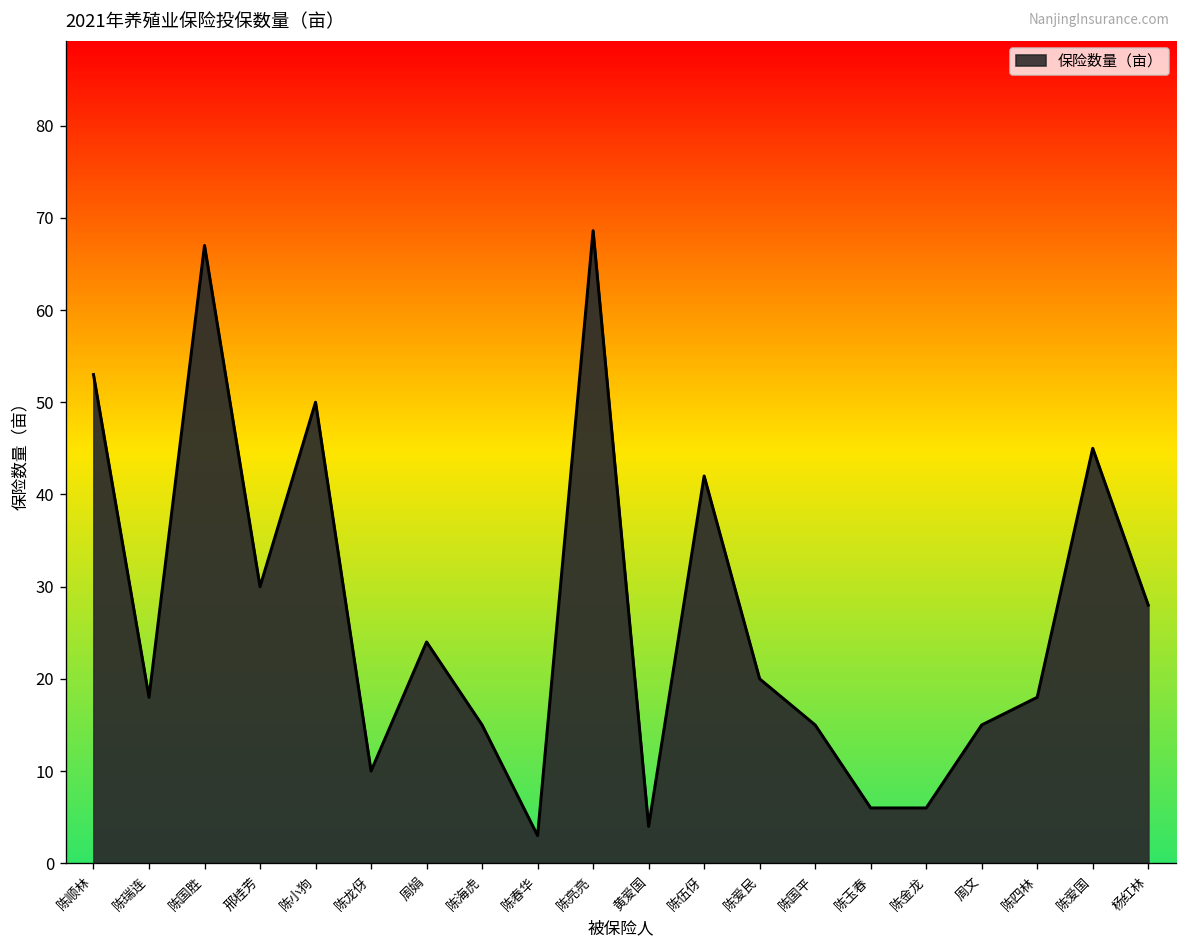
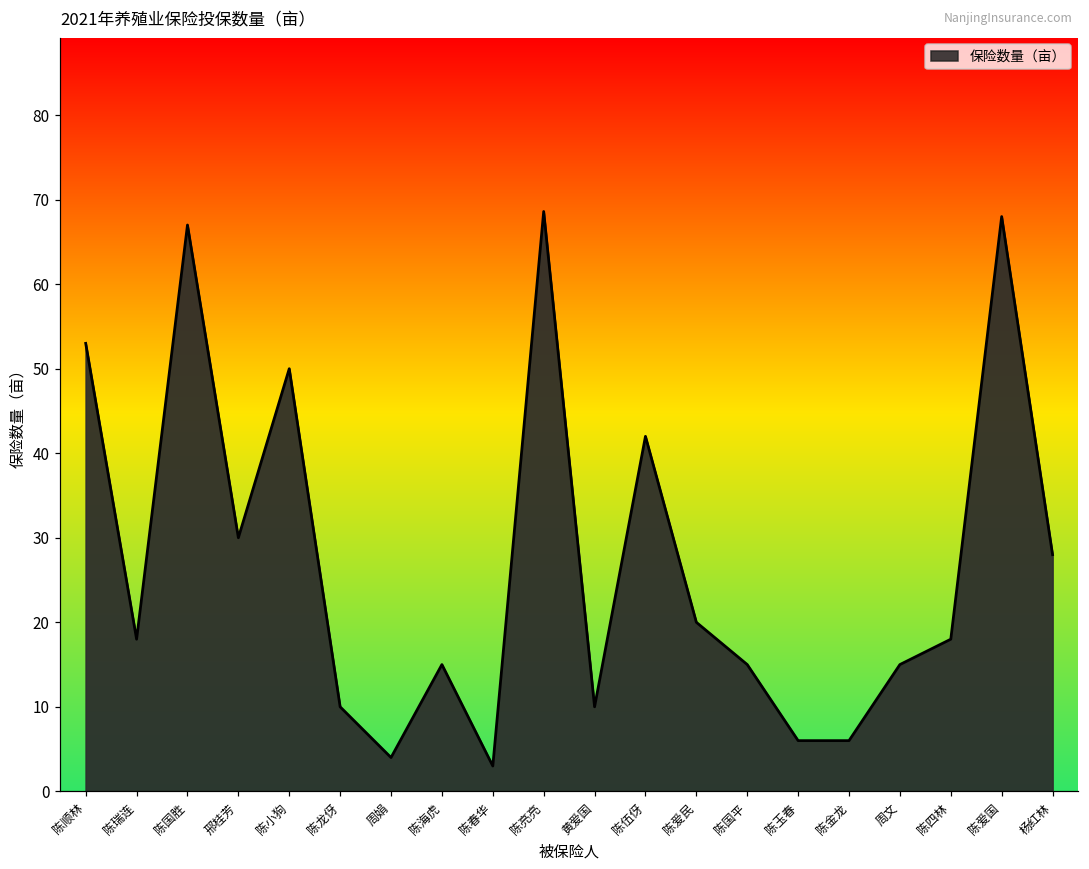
周娟: 24 -> 4
黄爱国: 4 -> 10
陈爱国: 45 -> 68
